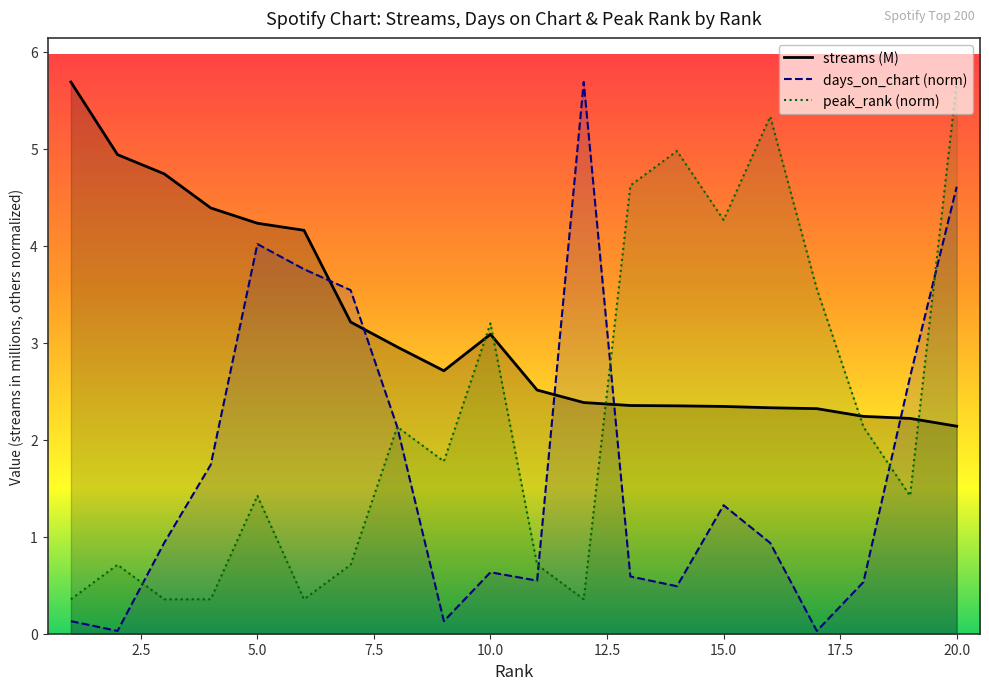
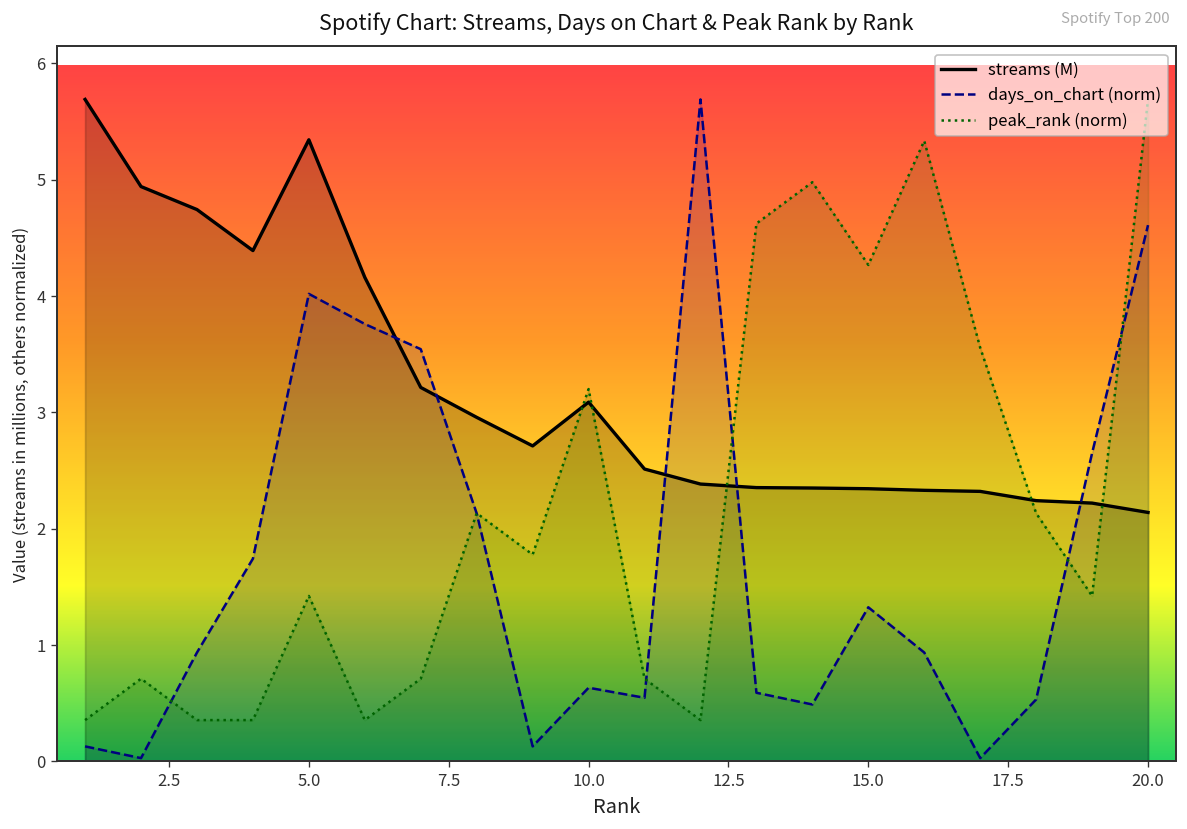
streams (M), 5.0: 4.2 -> 5.3
